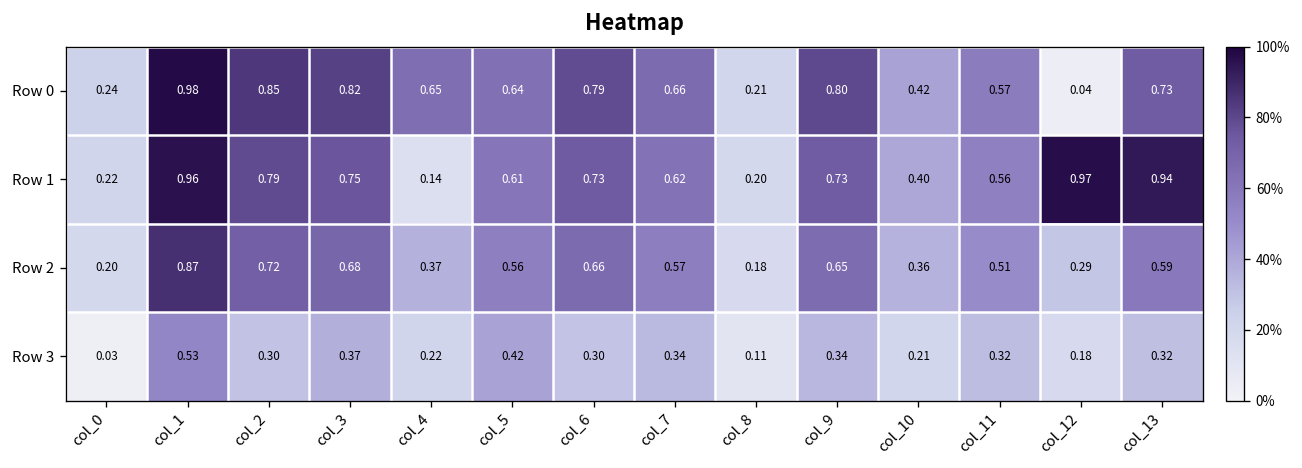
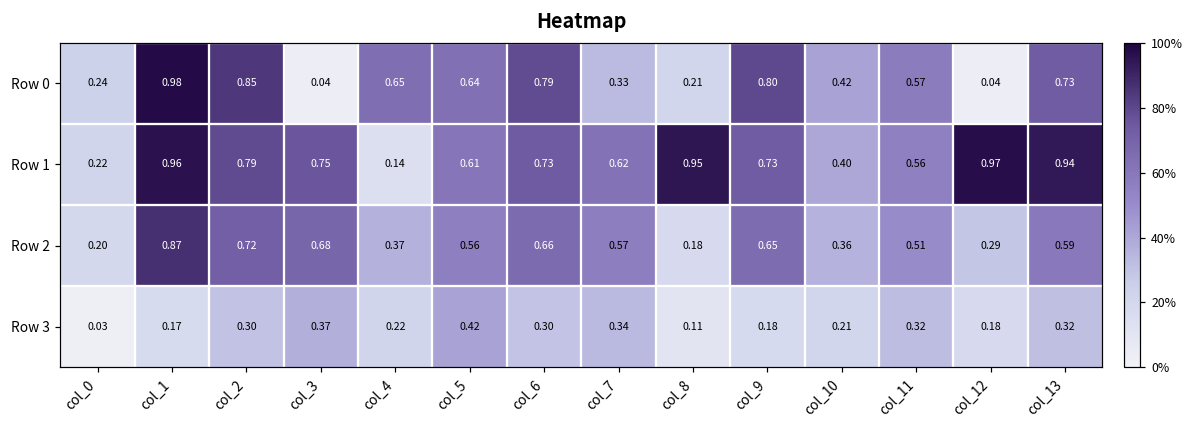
Row 0, col_3: 0.82 -> 0.04
Row 0, col_7: 0.66 -> 0.33
Row 1, col_8: 0.20 -> 0.95
Row 3, col_1: 0.53 -> 0.17
Row 3, col_9: 0.34 -> 0.18
